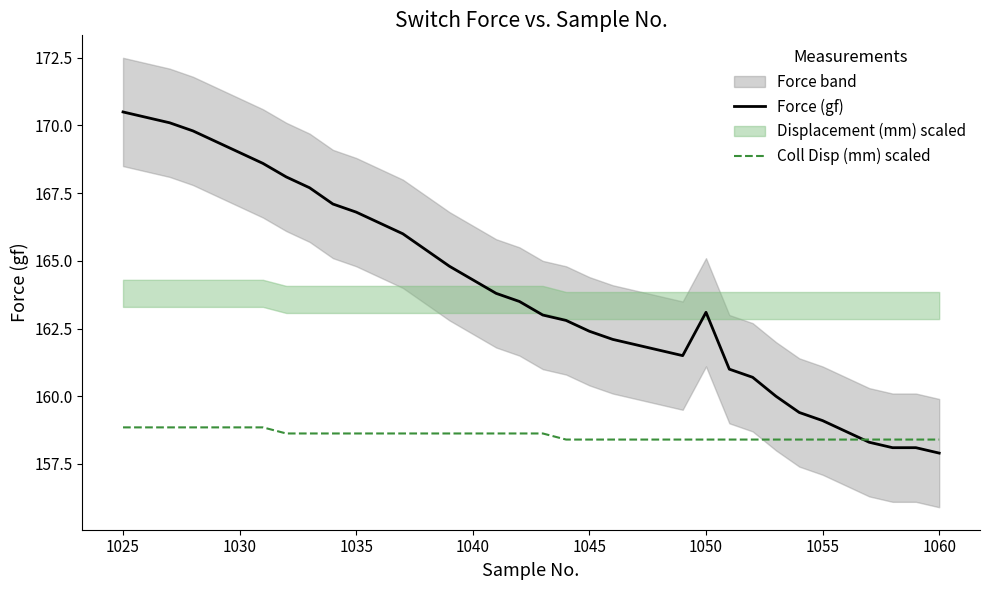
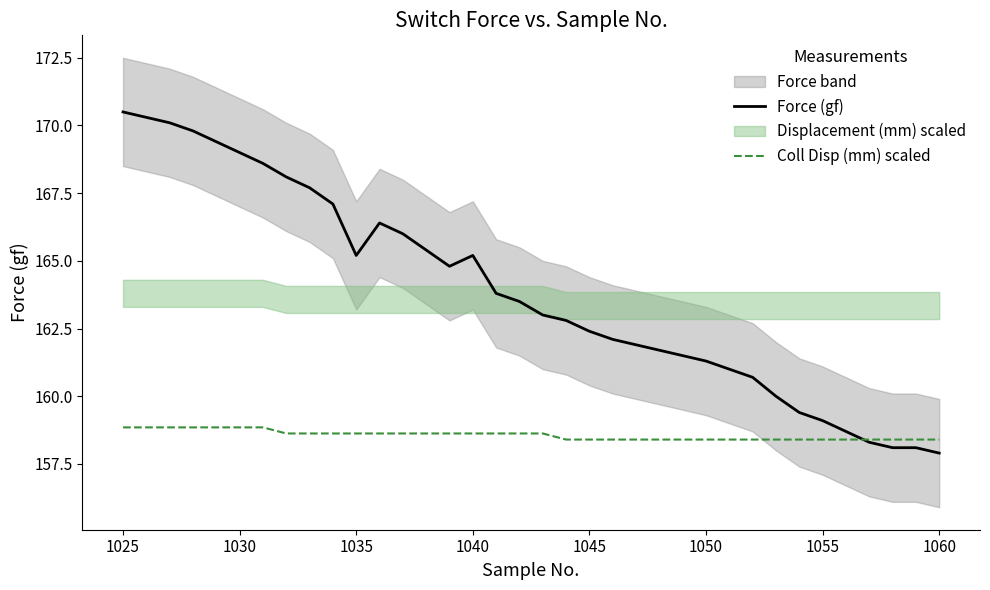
Force (gf), 1035: 166.8 -> 165.2
Force (gf), 1040: 164.3 -> 165.2
Force (gf), 1050: 163.1 -> 161.3
